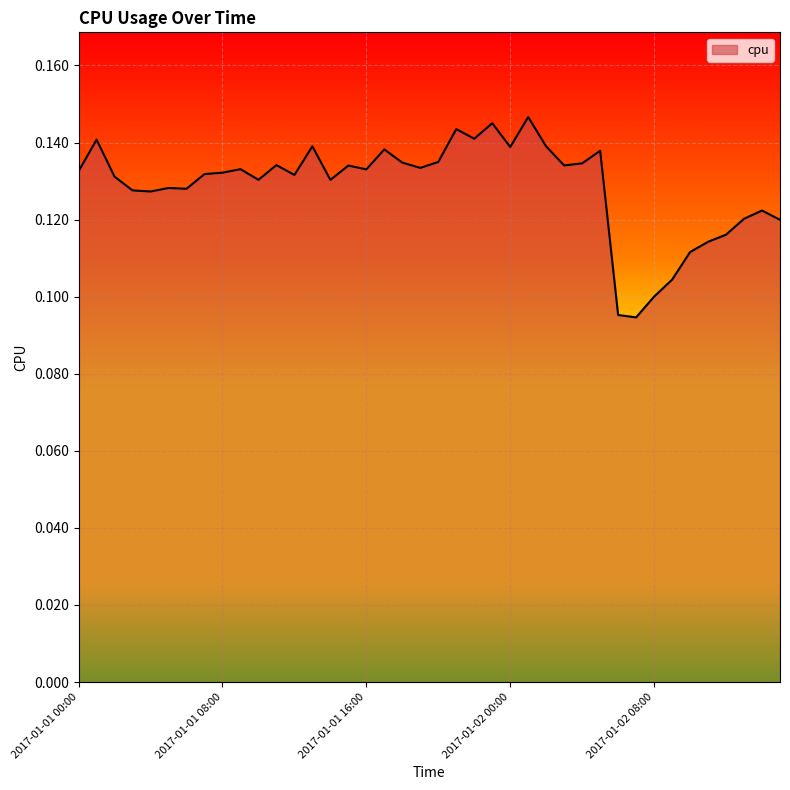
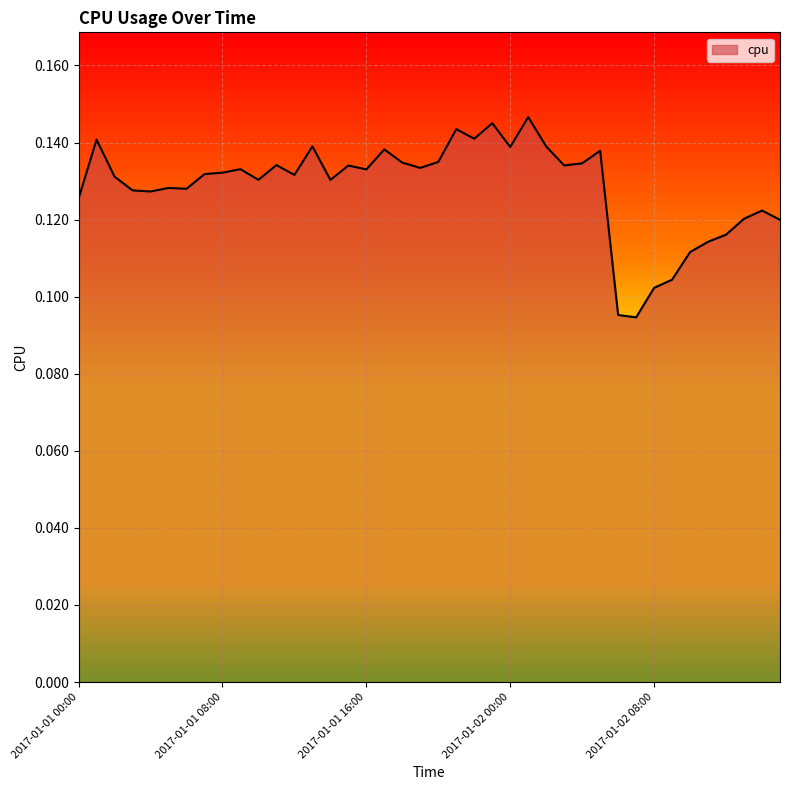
2017-01-01 00:00: 0.133 -> 0.125
2017-01-02 08:00: 0.100 -> 0.102
